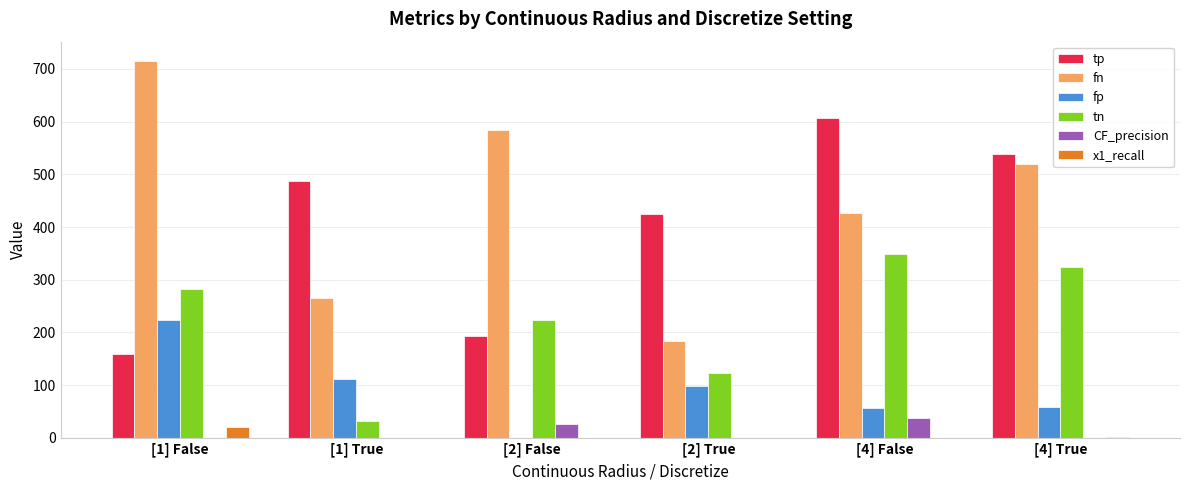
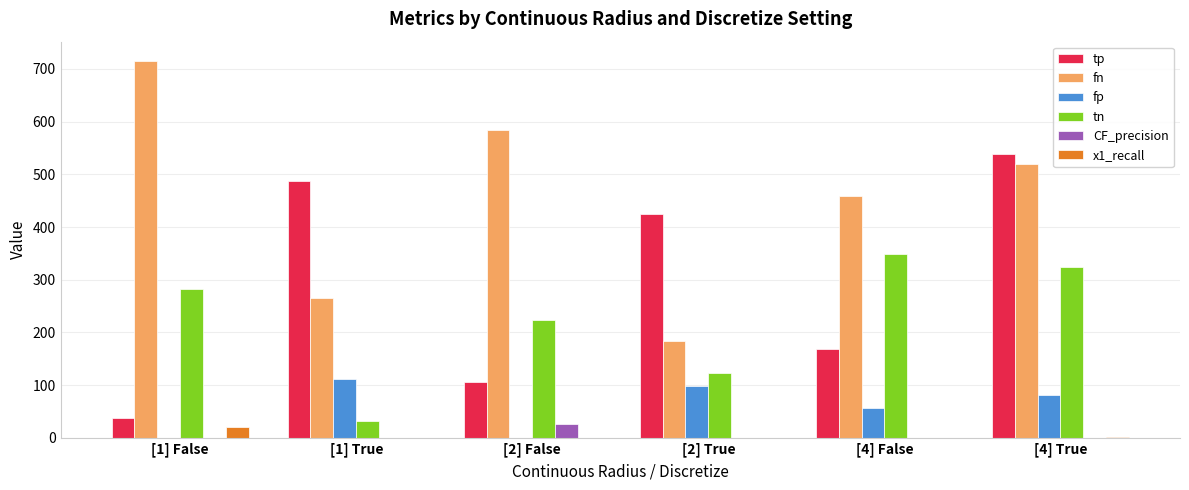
tp, [1] False: 160 -> 40
fp, [1] False: 220 -> 0
tp, [2] False: 190 -> 110
tp, [4] False: 610 -> 170
fn, [4] False: 430 -> 460
CF_precision, [4] False: 40 -> 0
fp, [4] True: 60 -> 80
